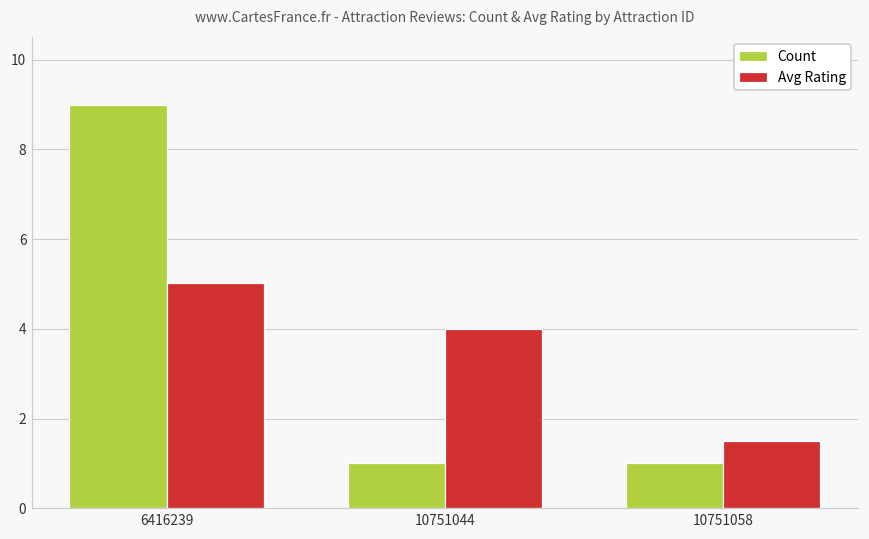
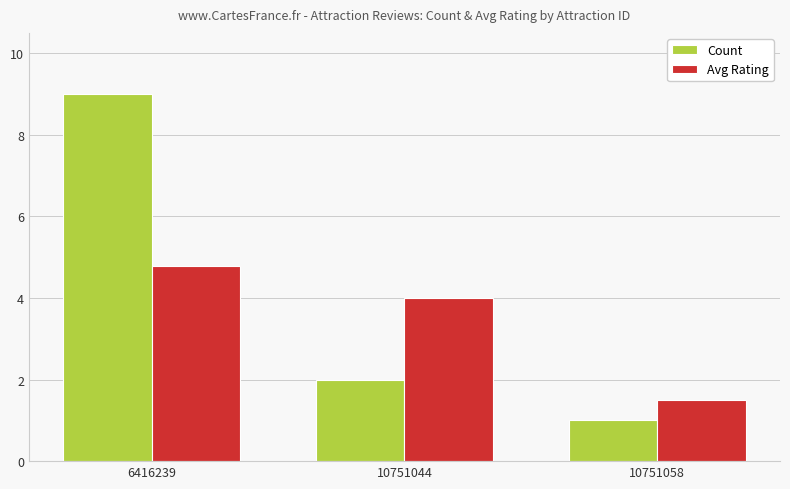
Avg Rating, 6416239: 5.0 -> 4.8
Count, 10751044: 1 -> 2
